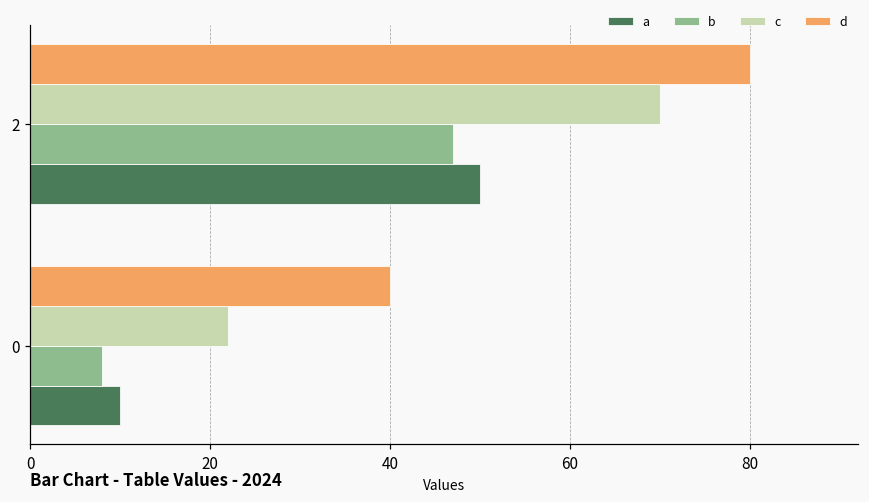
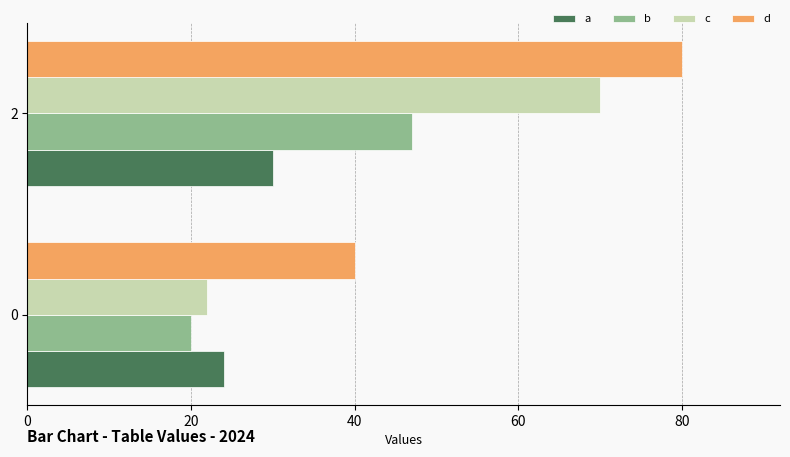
a, 2: 50 -> 30
b, 0: 8 -> 20
a, 0: 10 -> 24
